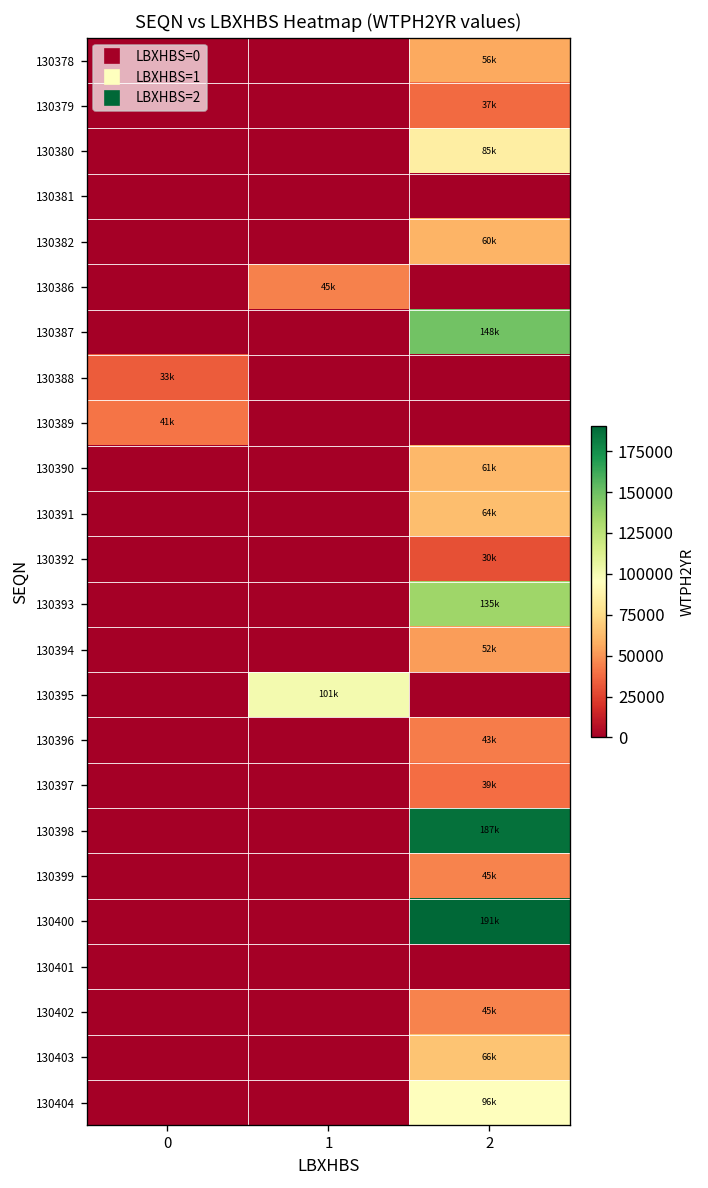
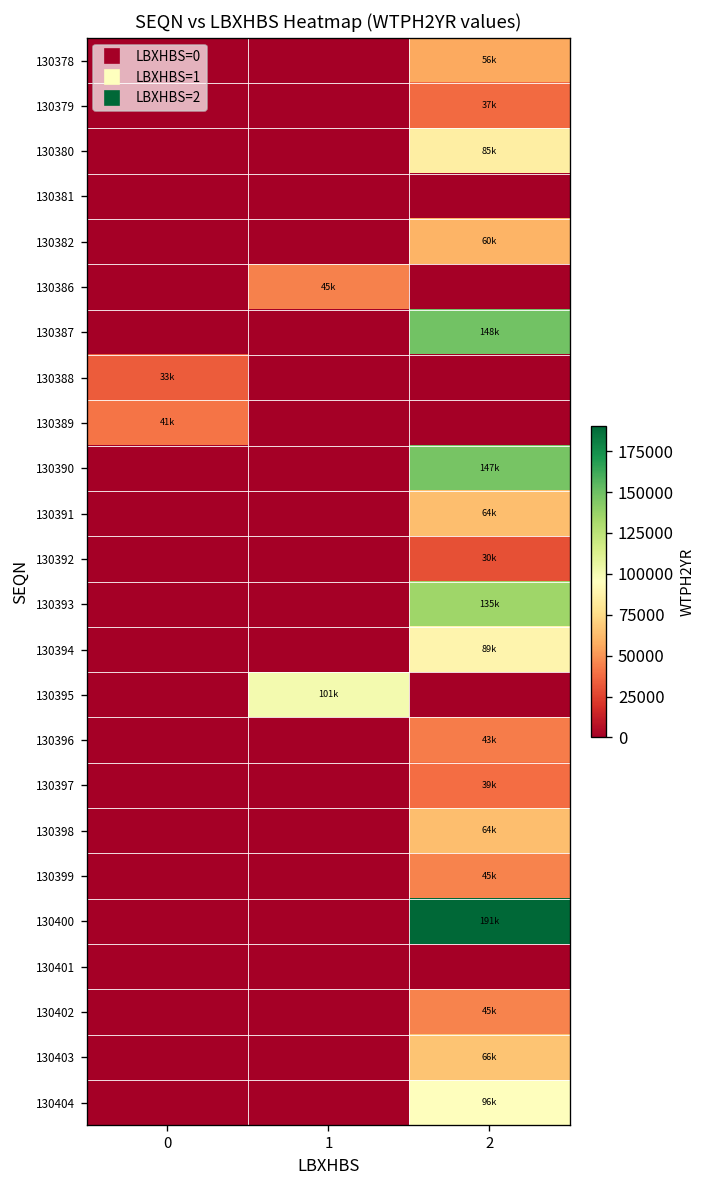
130390, 2: 61k -> 147k
130394, 2: 52k -> 89k
130398, 2: 187k -> 64k
